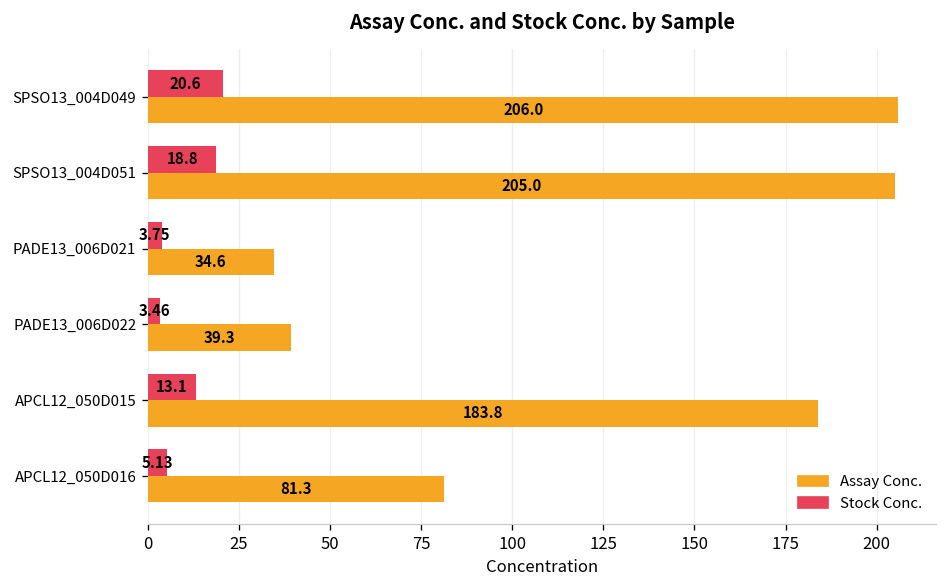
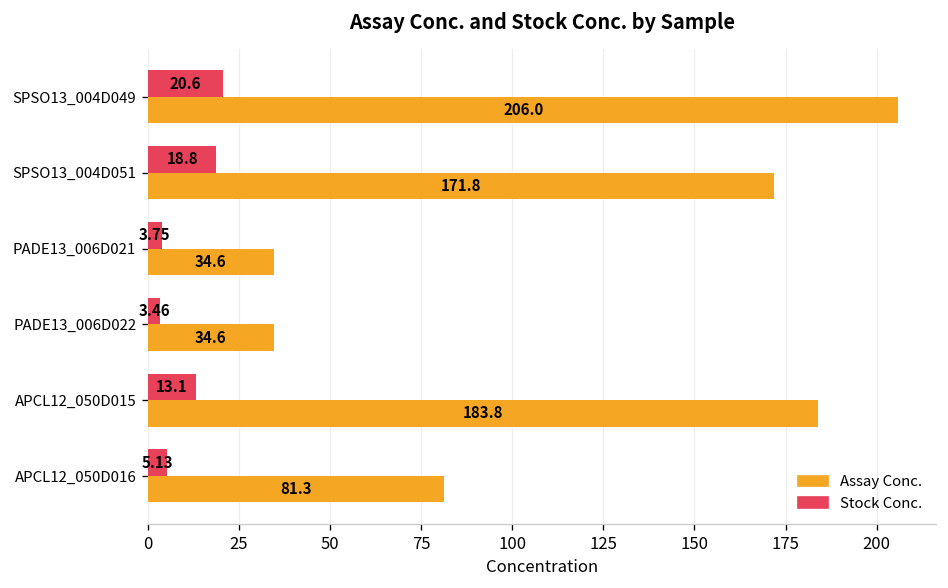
Assay Conc., SPSO13_004D051: 205.0 -> 171.8
Assay Conc., PADE13_006D022: 39.3 -> 34.6
